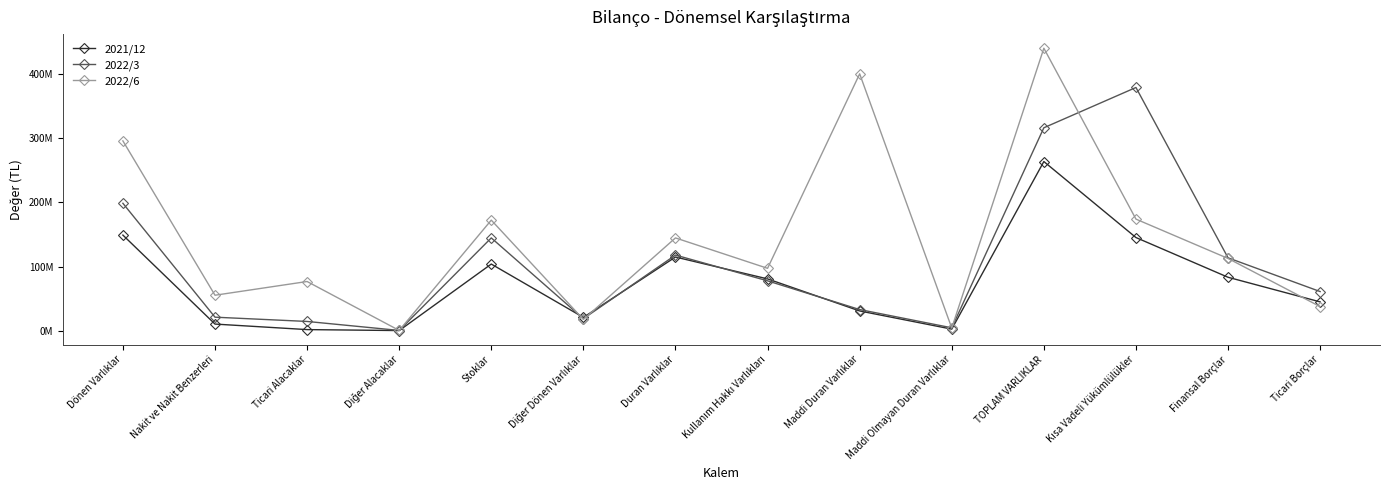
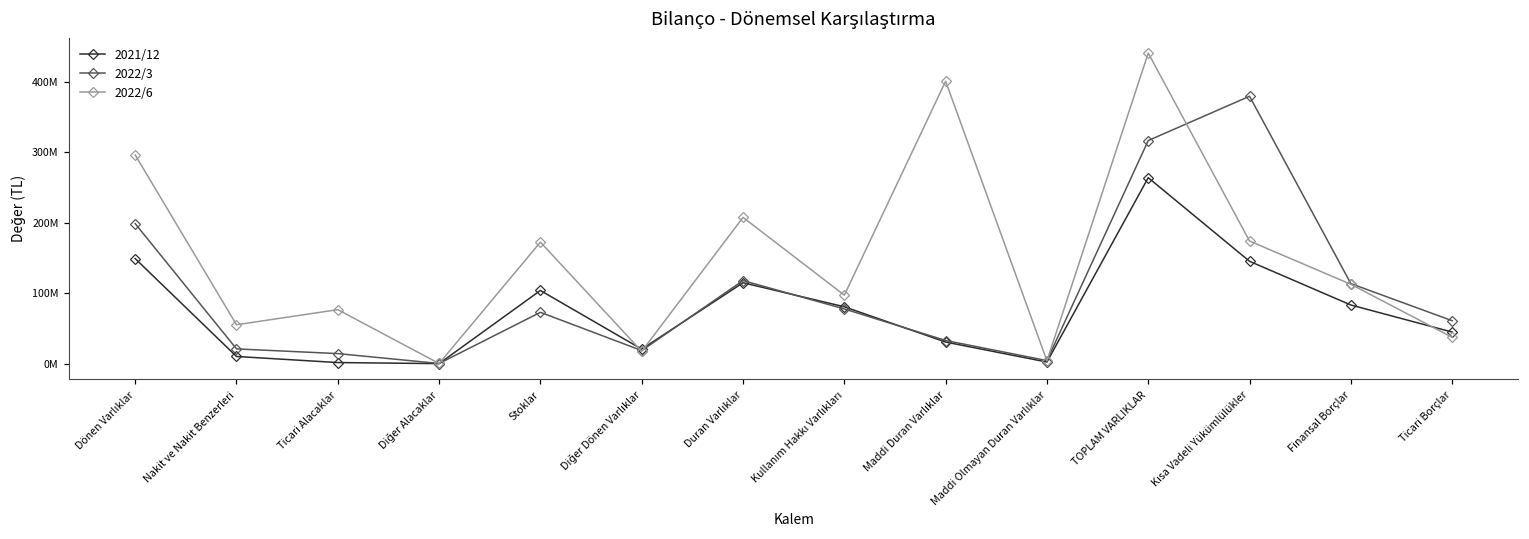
2022/3, Stoklar: 140000000 -> 70000000
2022/6, Duran Varlıklar: 140000000 -> 210000000
